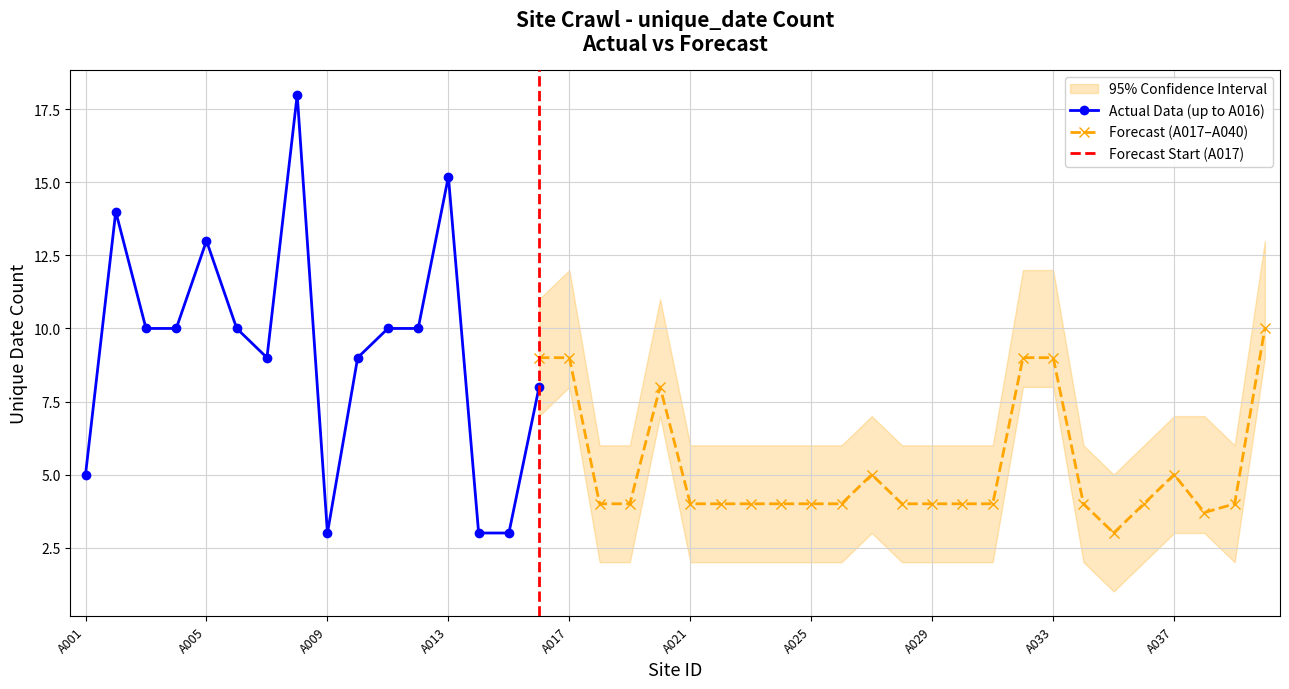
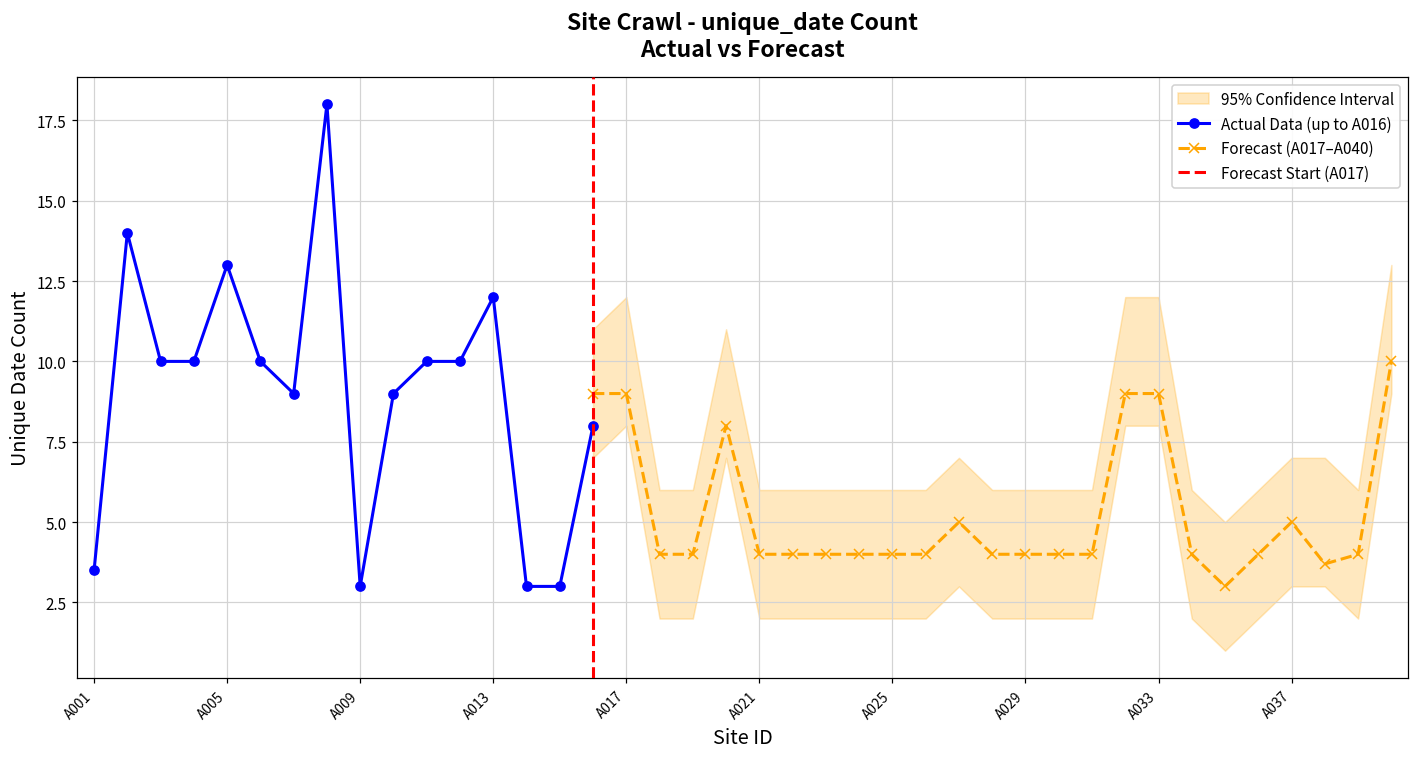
Actual Data (up to A016), A001: 5.0 -> 3.5
Actual Data (up to A016), A013: 15.2 -> 12.0
